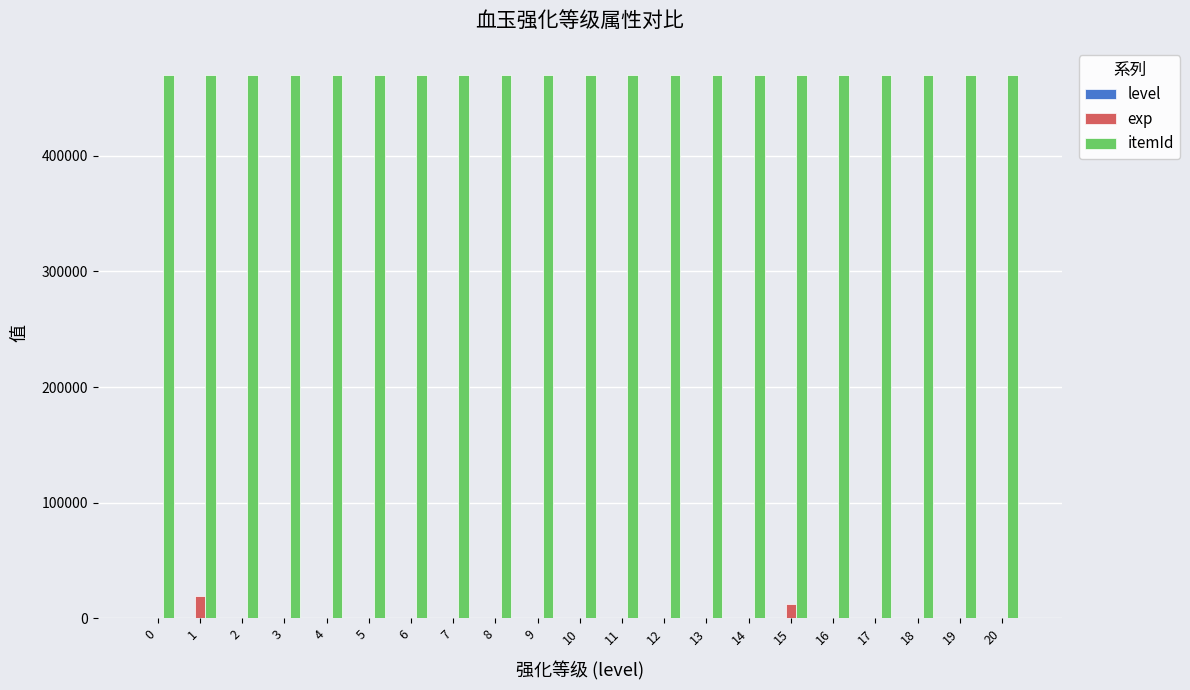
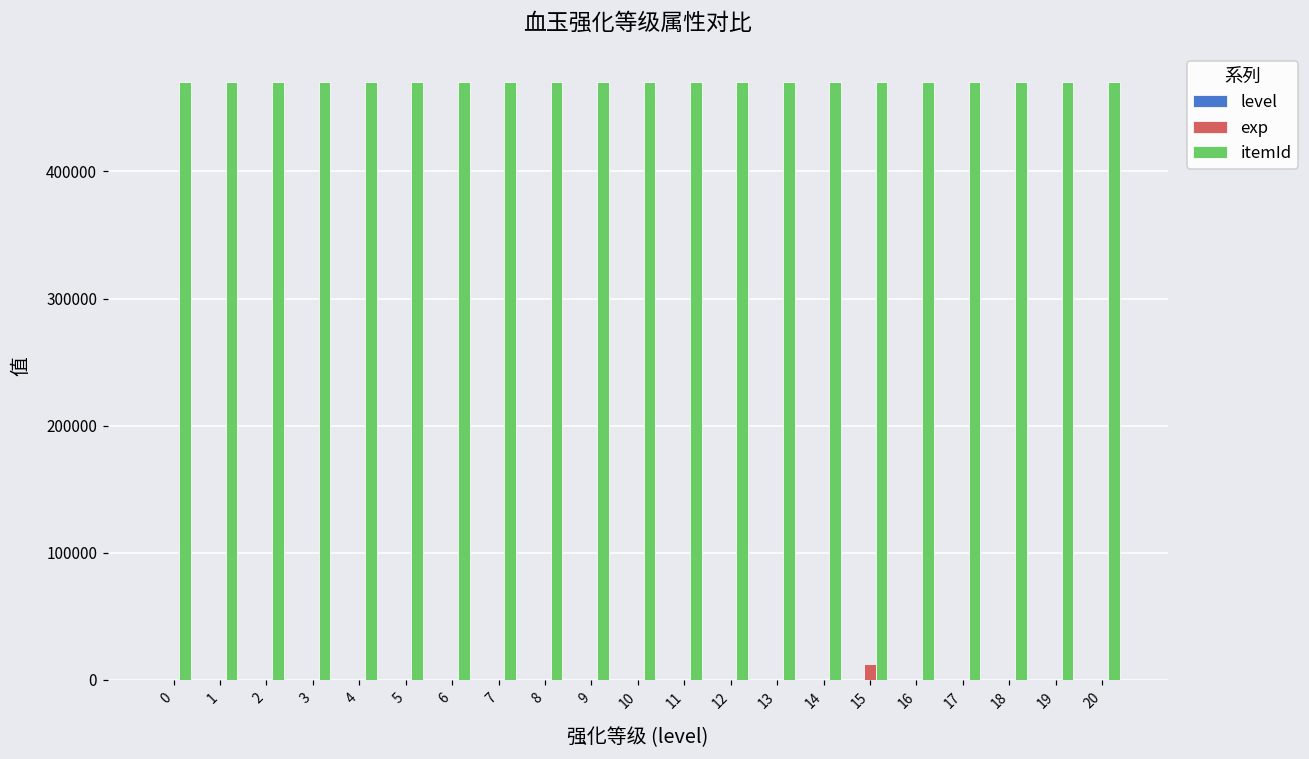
exp, 1: 19000 -> 0
